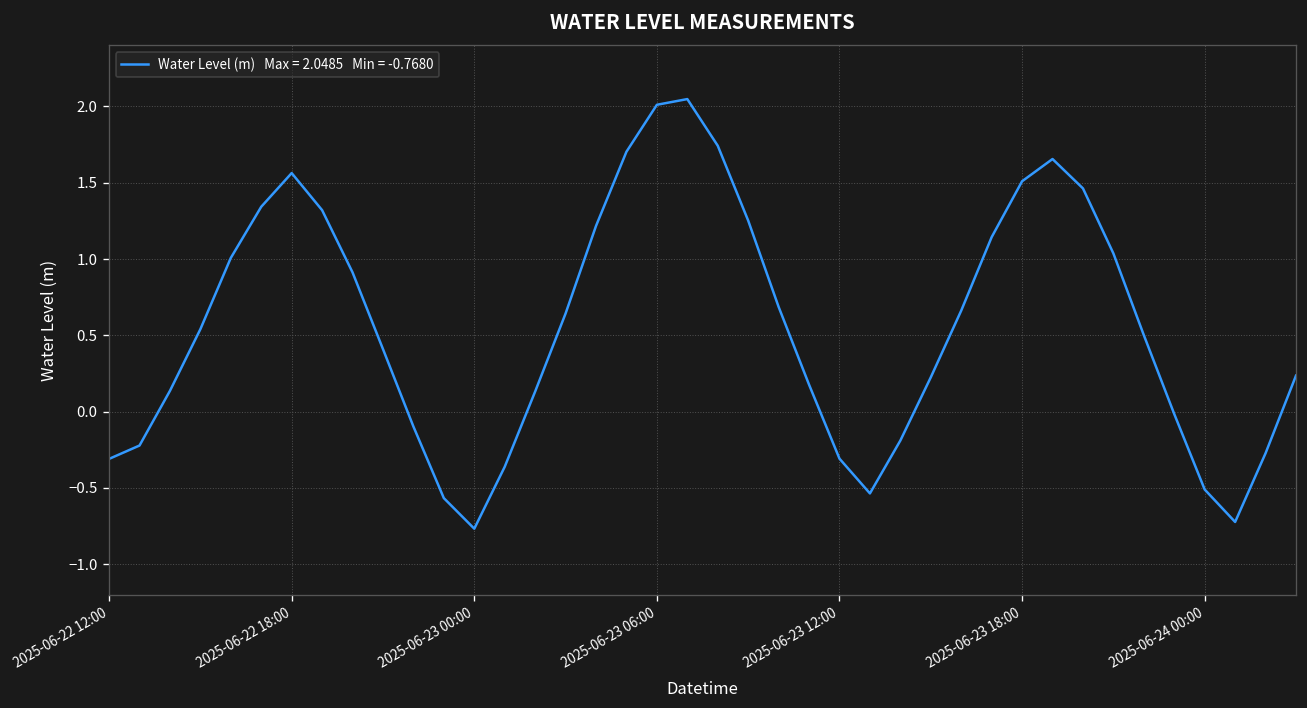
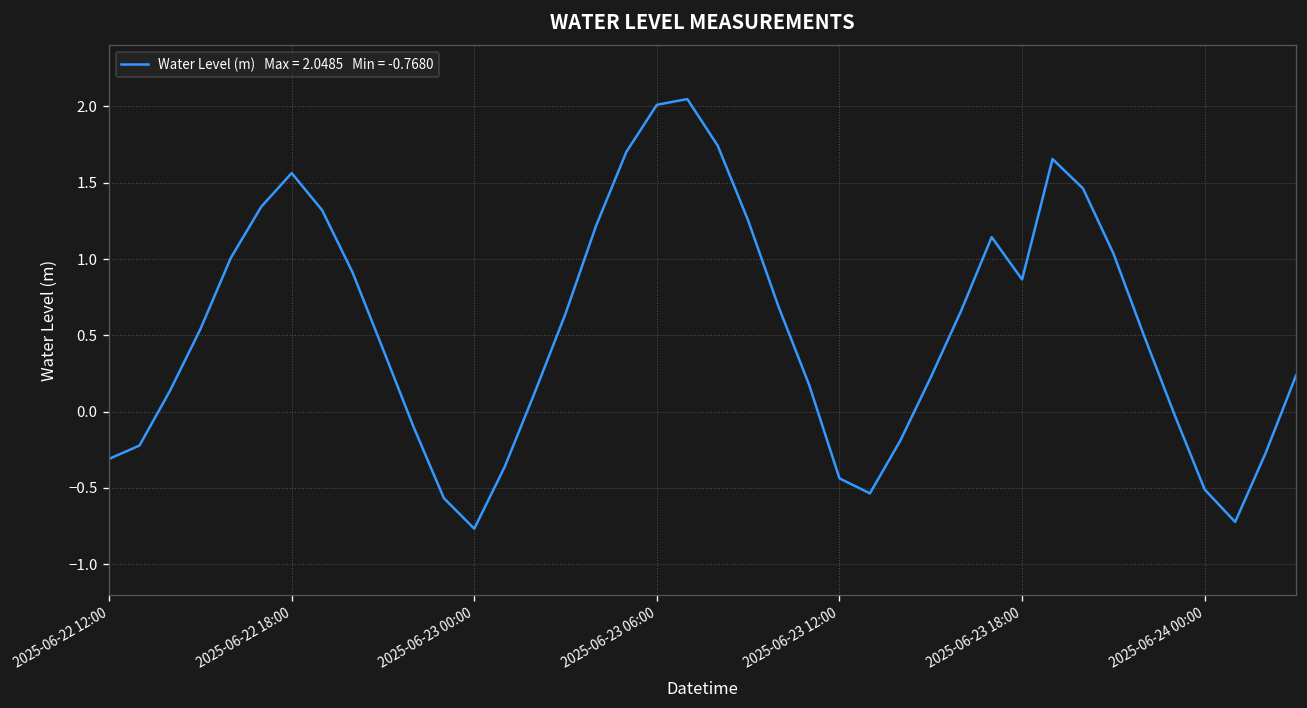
2025-06-23 12:00: -0.31 -> -0.44
2025-06-23 18:00: 1.51 -> 0.87
